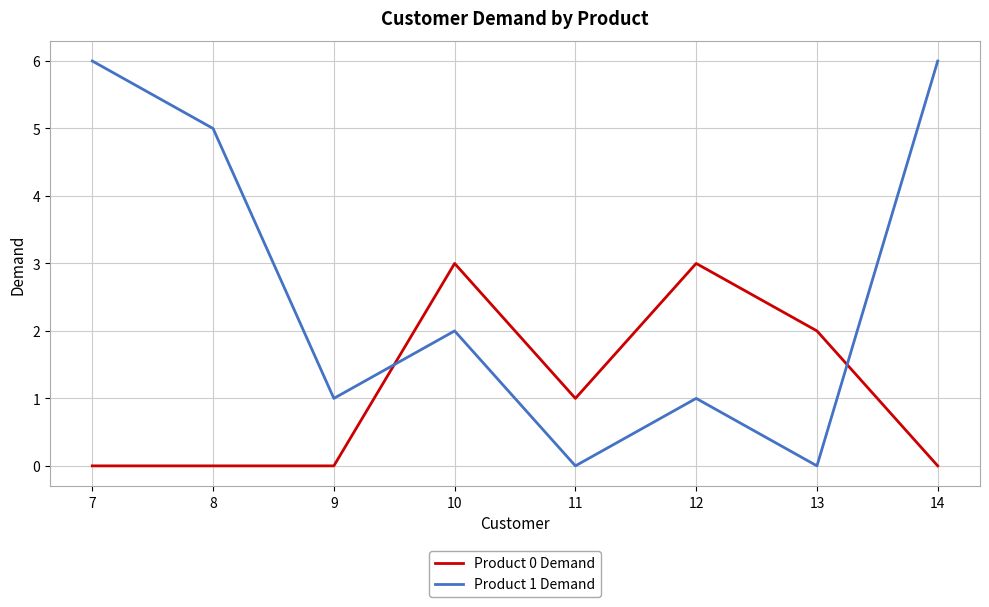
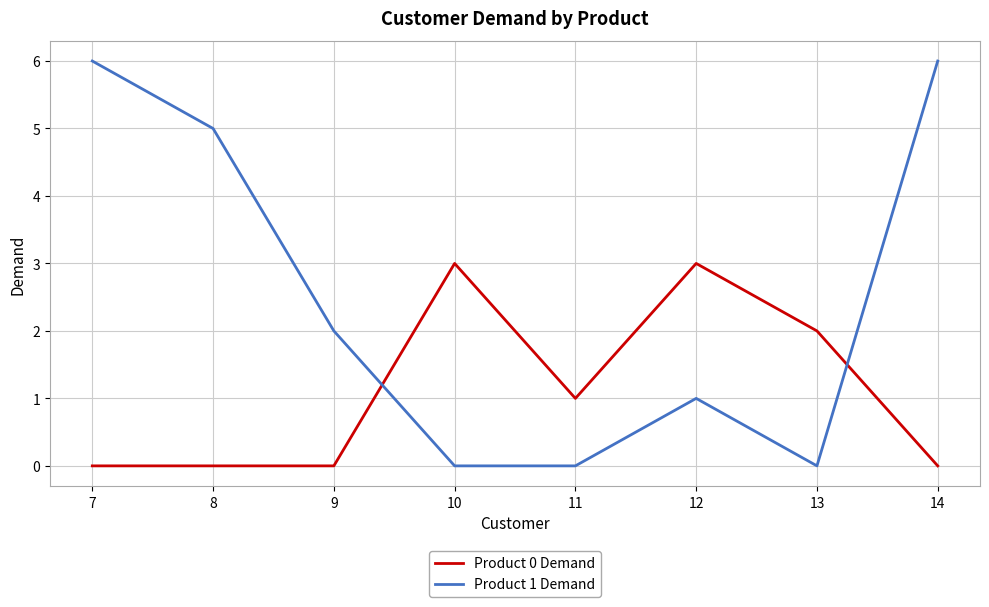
Product 1 Demand, 9: 1 -> 2
Product 1 Demand, 10: 2 -> 0
